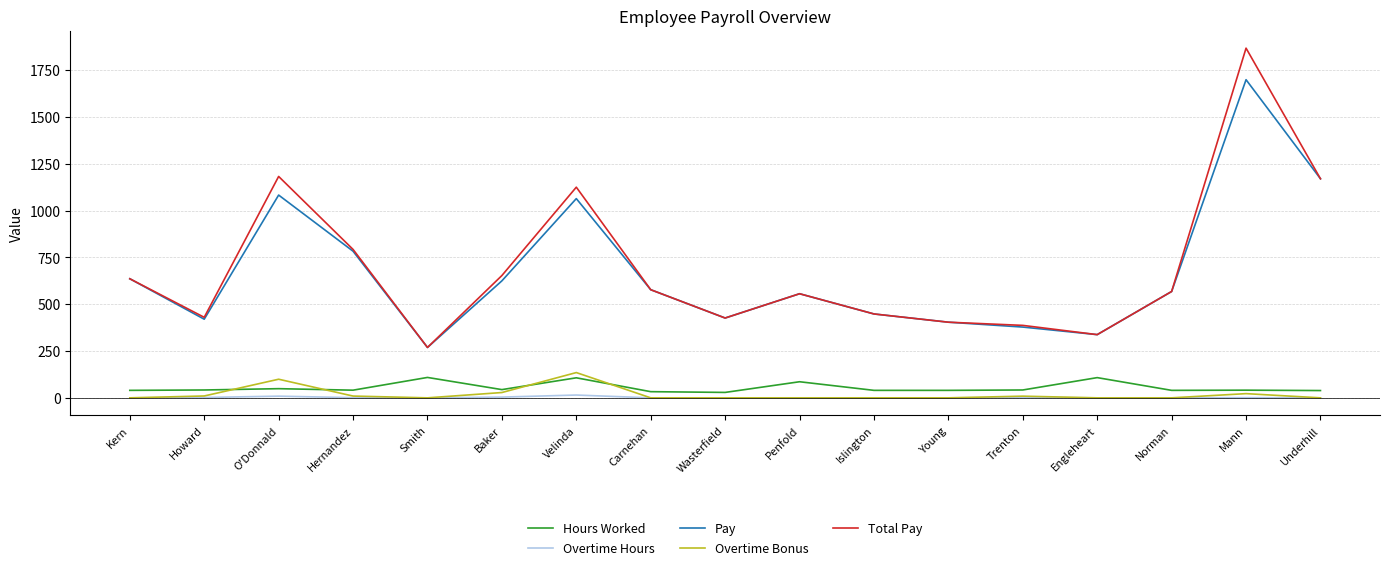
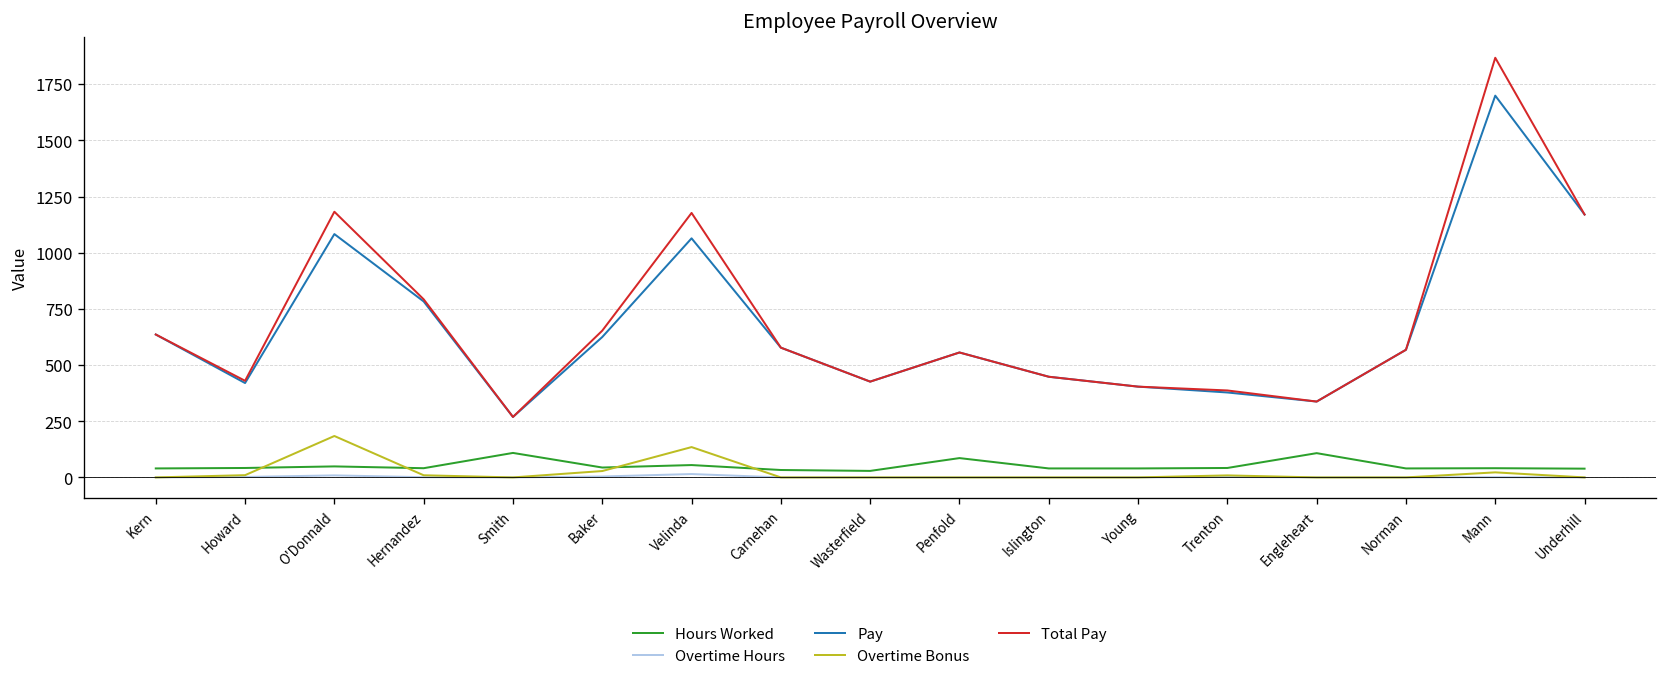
Overtime Bonus, O'Donnald: 100 -> 180
Hours Worked, Velinda: 110 -> 60
Total Pay, Velinda: 1130 -> 1180
